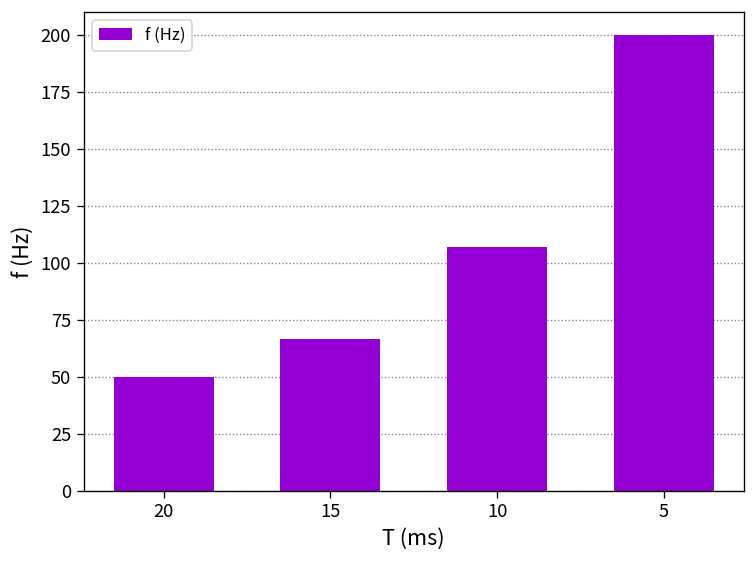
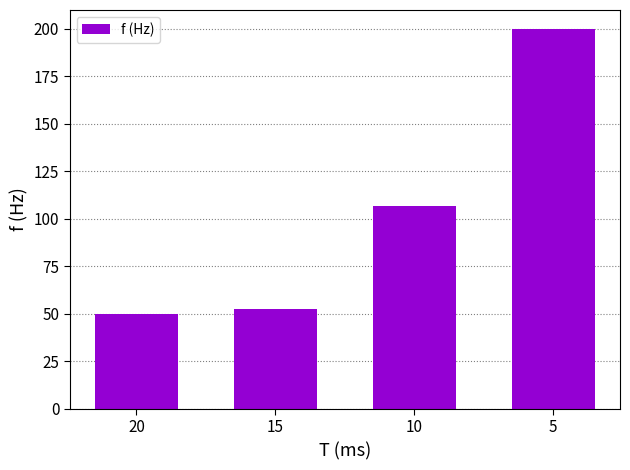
15: 67 -> 52
